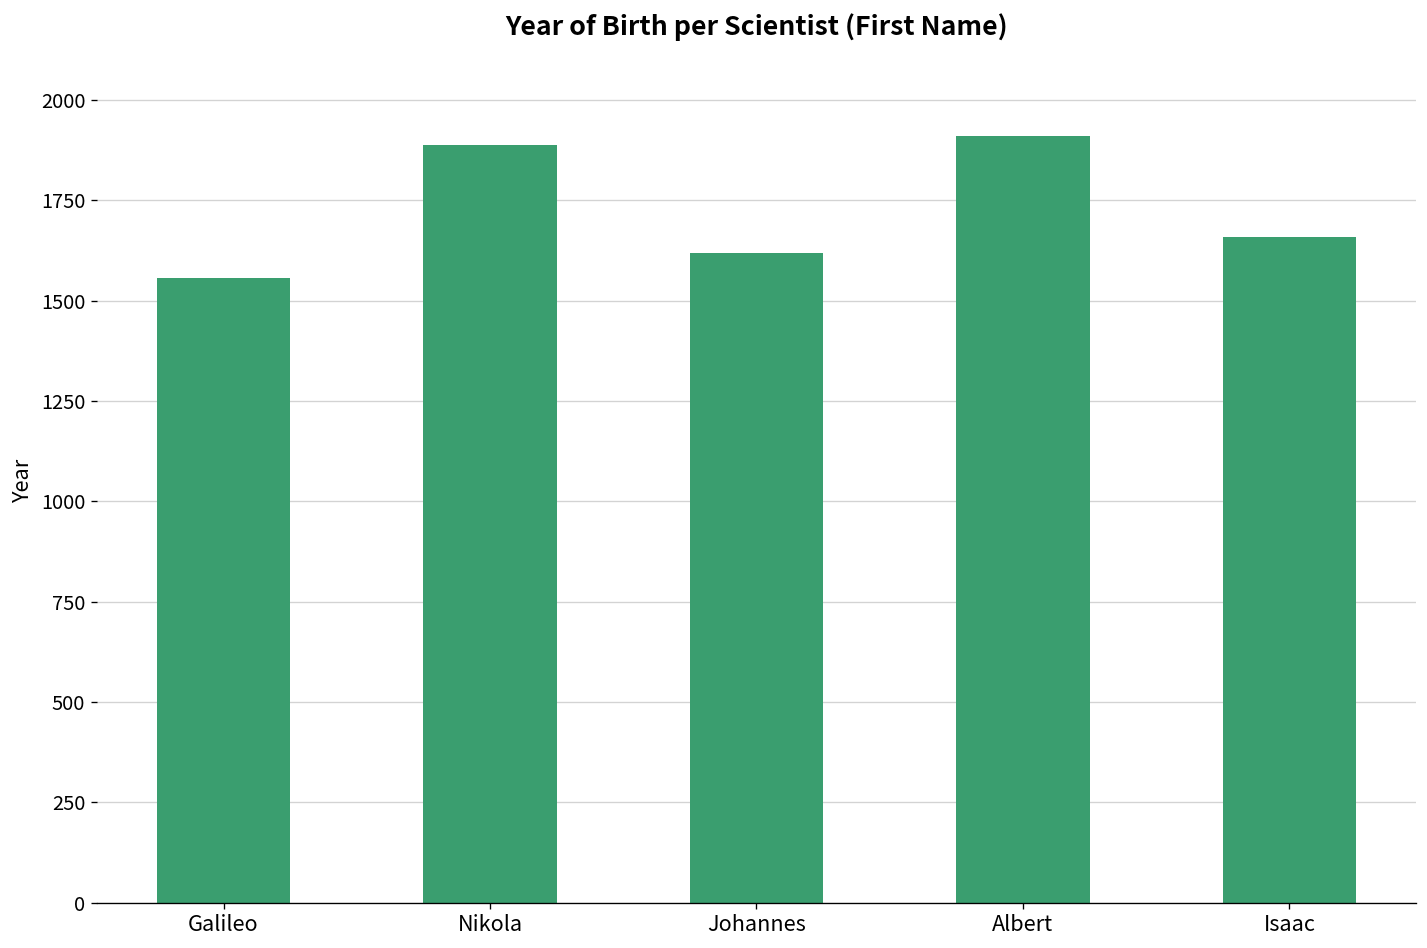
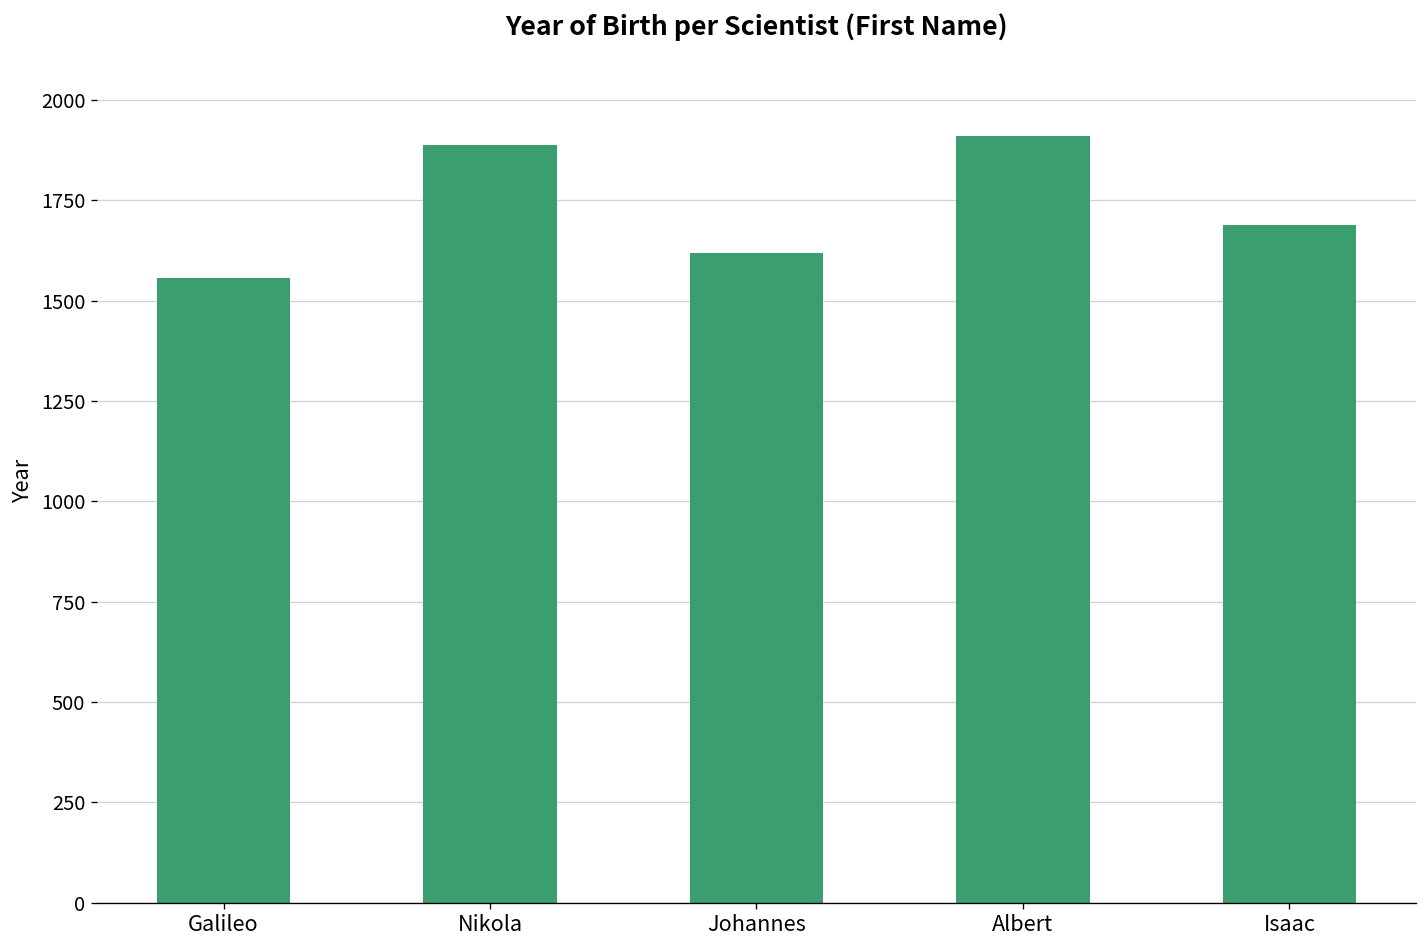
Isaac: 1660 -> 1690
